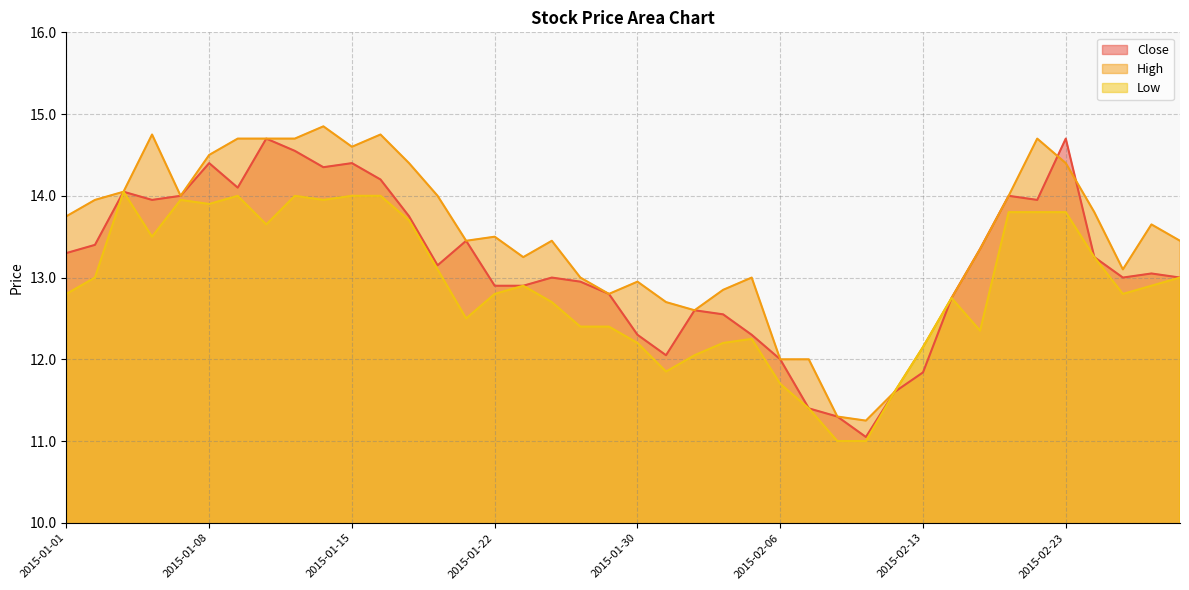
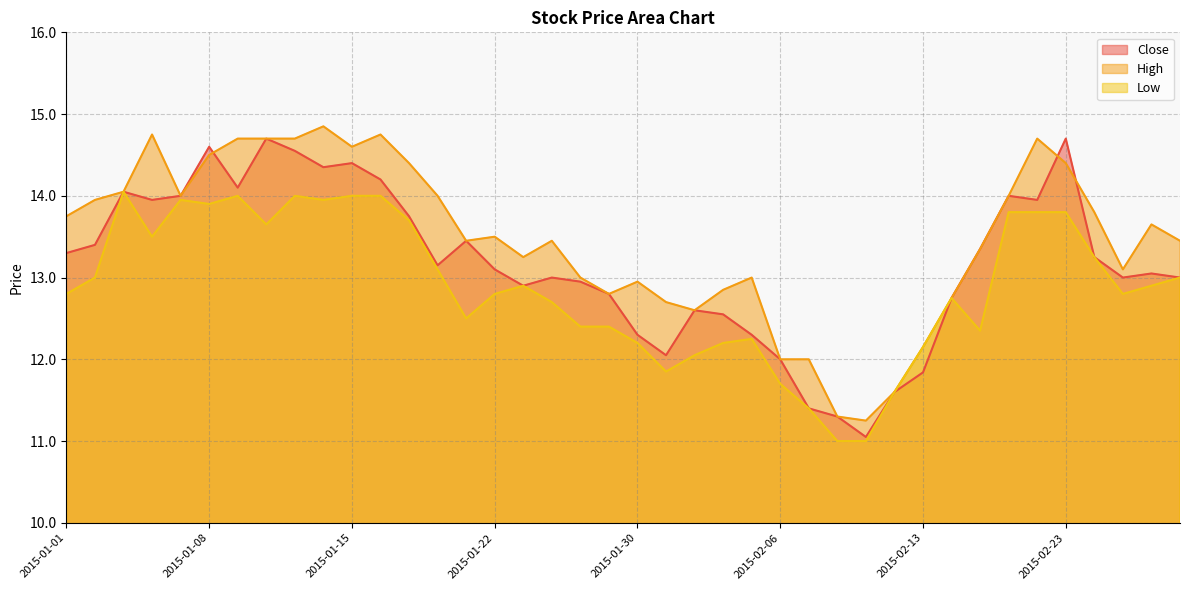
Close, 2015-01-08: 14.4 -> 14.6
Close, 2015-01-22: 12.9 -> 13.1
